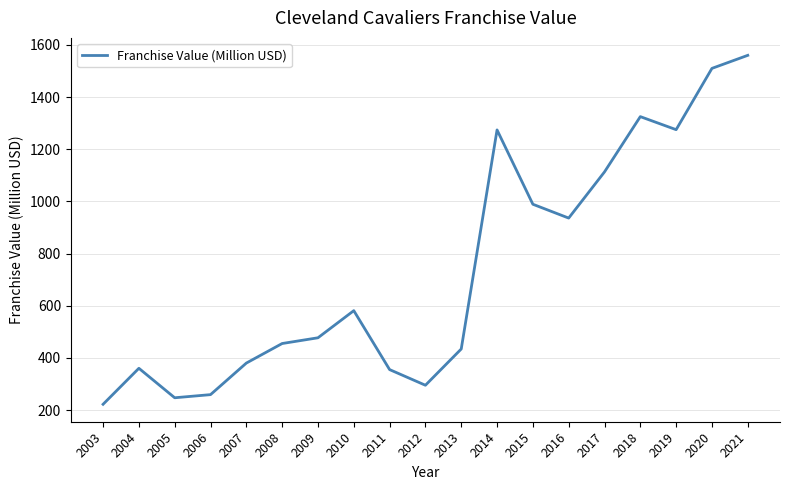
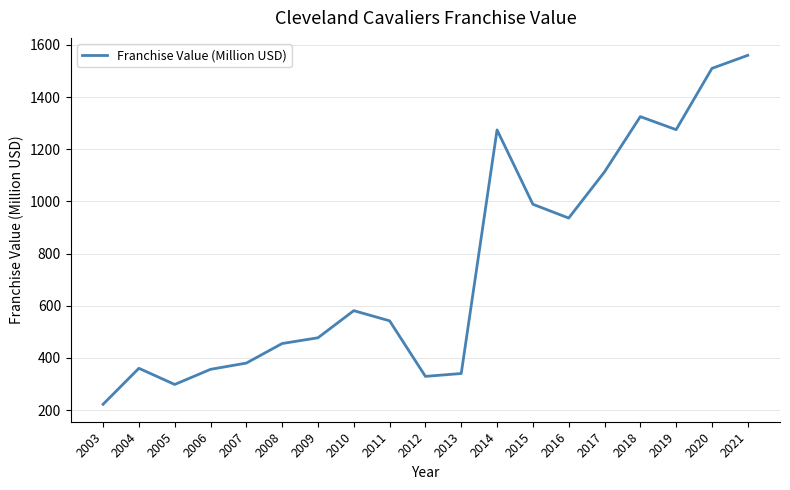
2005: 250 -> 300
2006: 260 -> 360
2011: 360 -> 540
2012: 300 -> 330
2013: 430 -> 340
